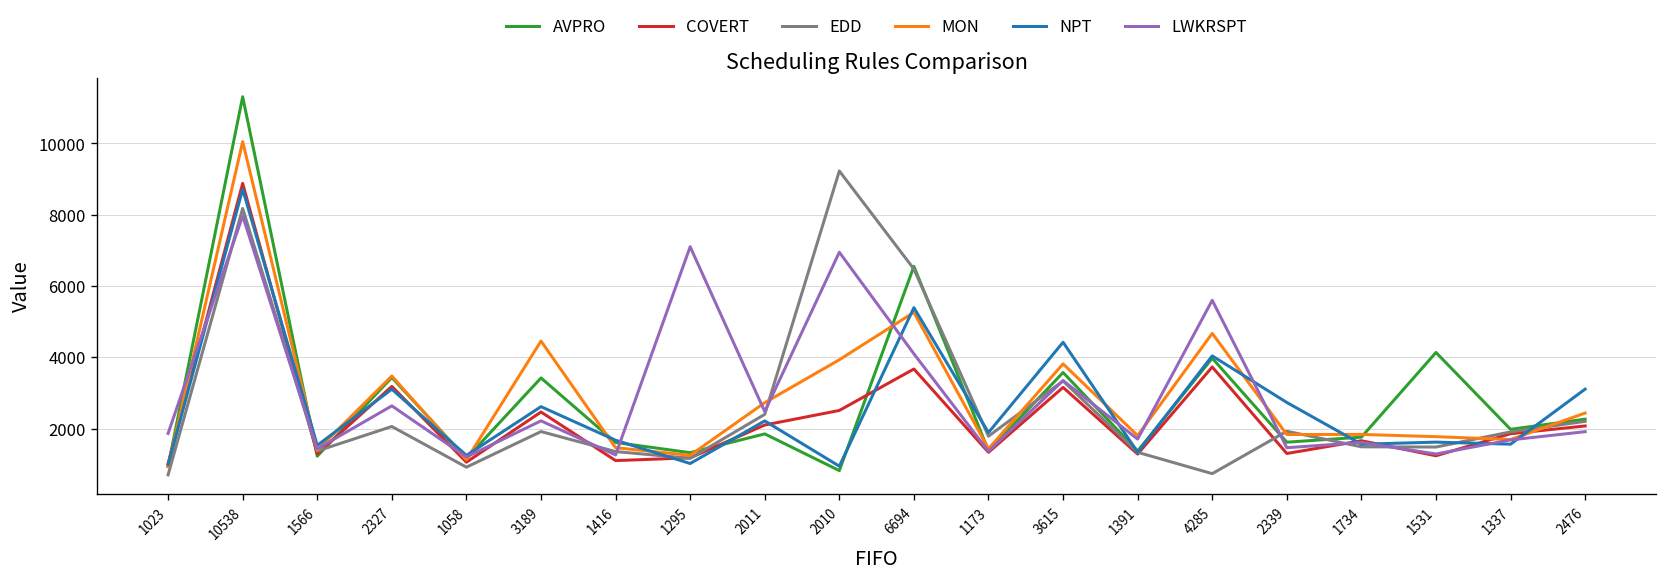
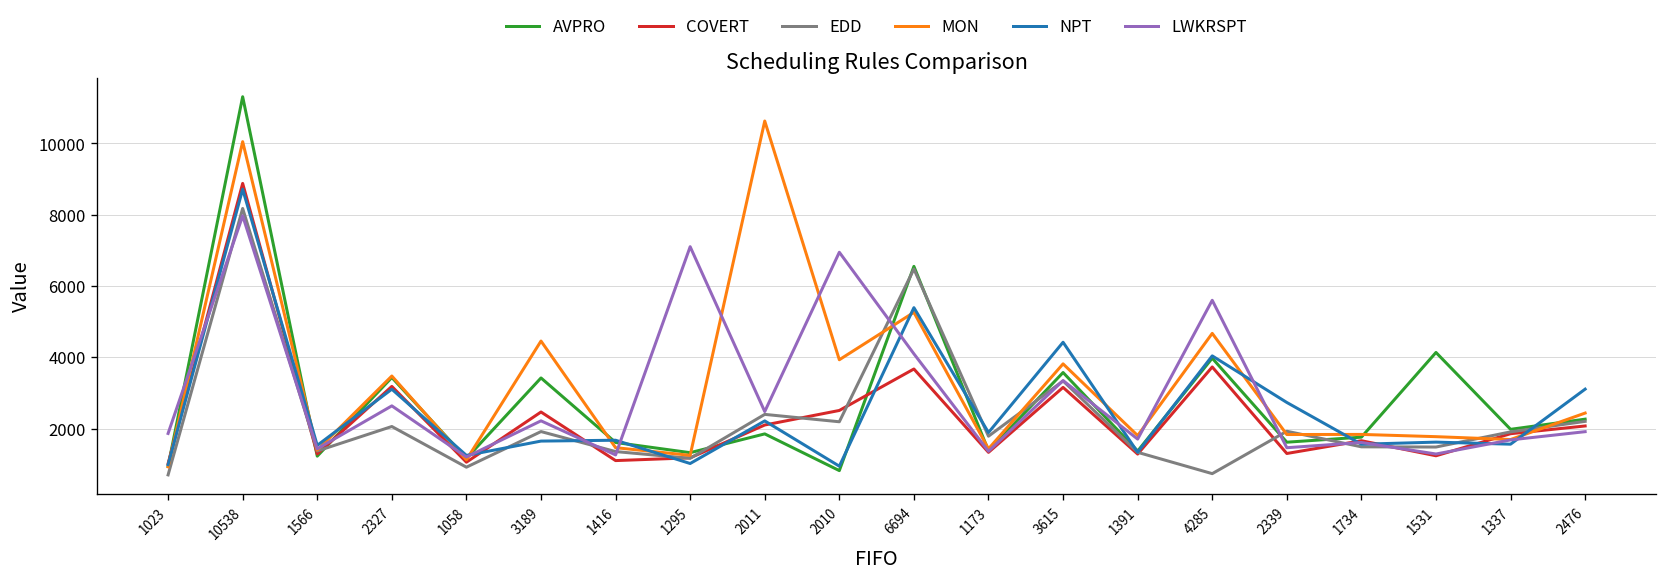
NPT, 3189: 2600 -> 1600
MON, 2011: 2700 -> 10600
EDD, 2010: 9200 -> 2200
